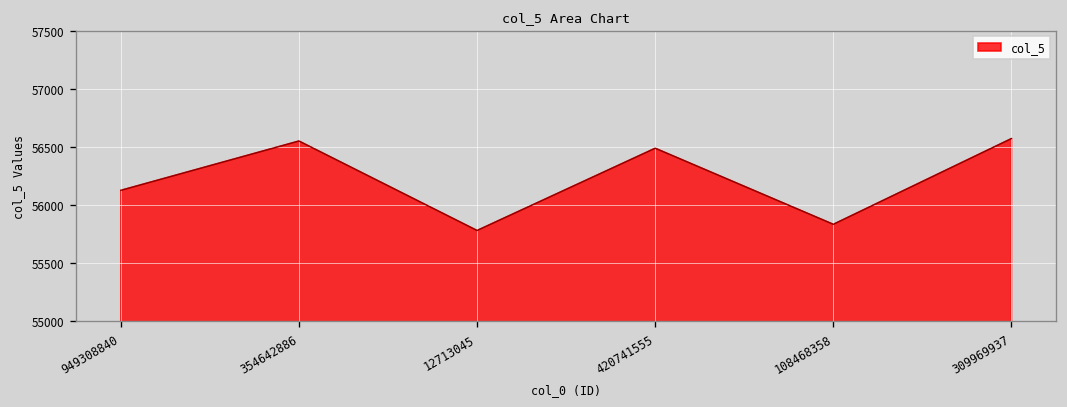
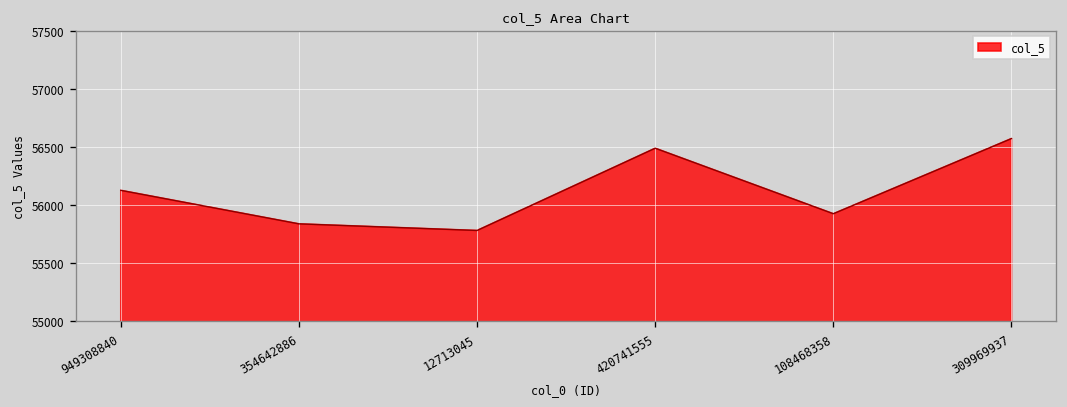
354642886: 56600 -> 55800
108468358: 55800 -> 55900
